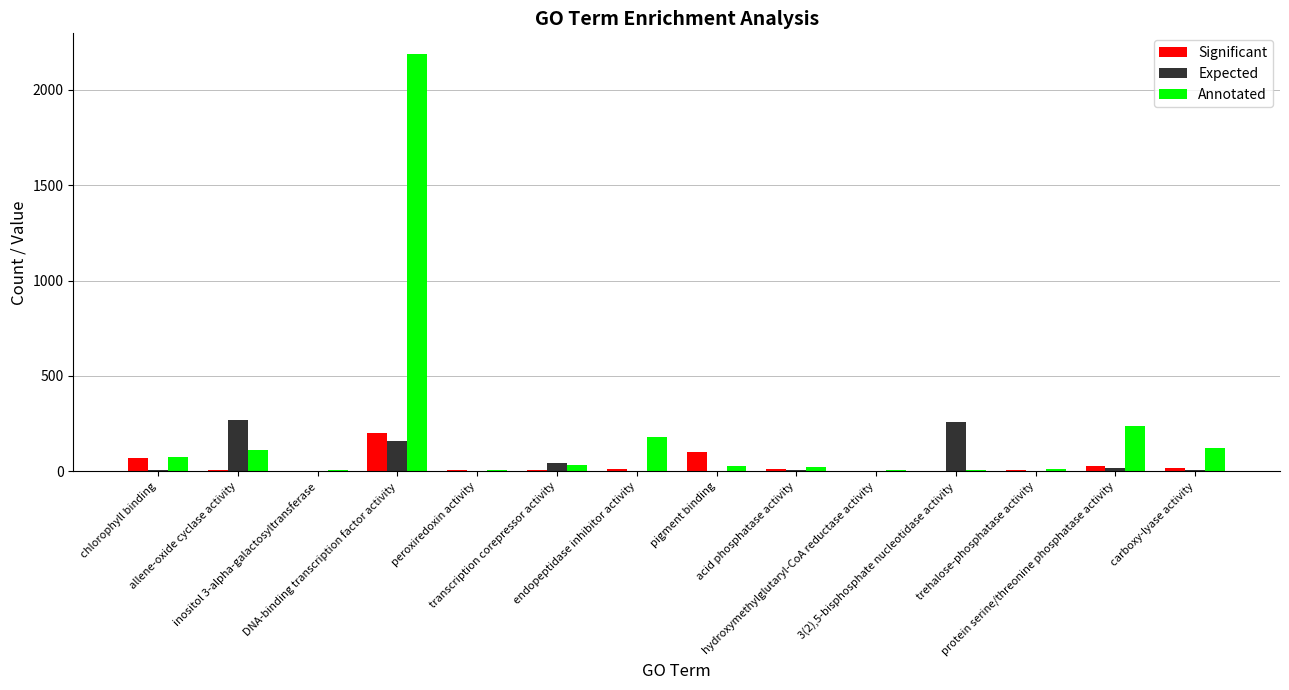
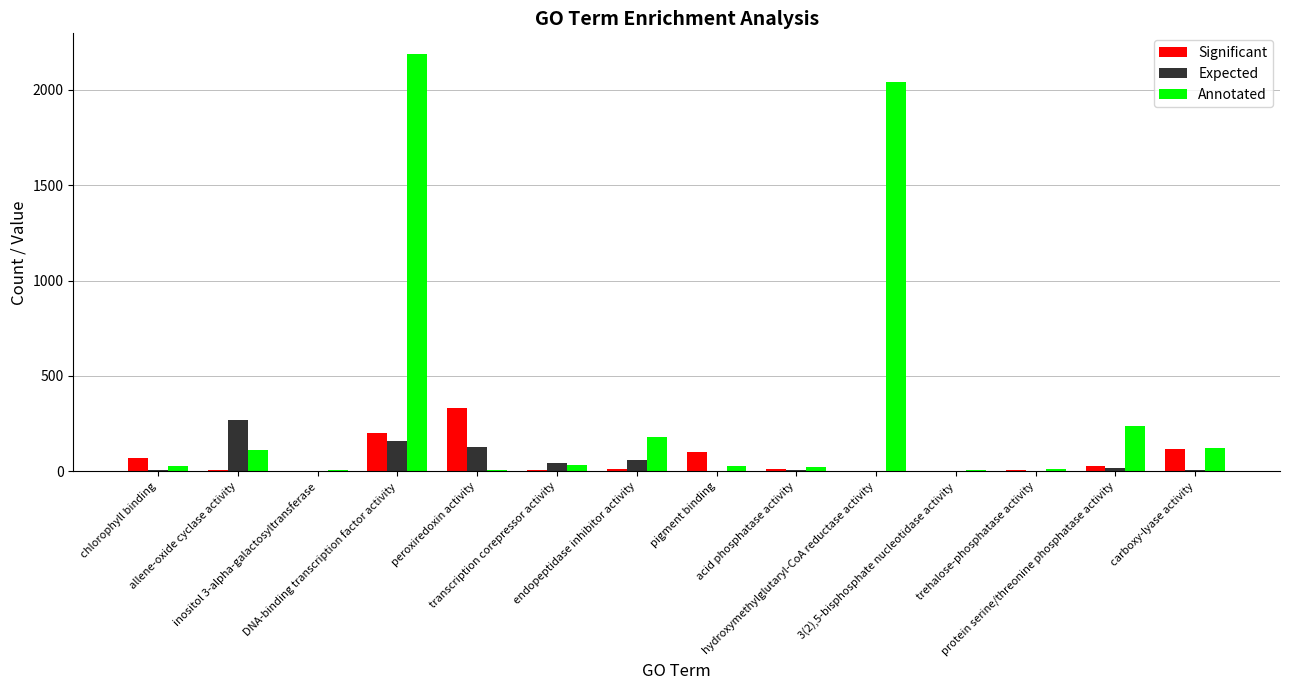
Annotated, chlorophyll binding: 70 -> 30
Significant, peroxiredoxin activity: 10 -> 330
Expected, peroxiredoxin activity: 0 -> 130
Expected, endopeptidase inhibitor activity: 0 -> 60
Annotated, hydroxymethylglutaryl-CoA reductase activity: 10 -> 2040
Expected, 3(2),5-bisphosphate nucleotidase activity: 260 -> 0
Significant, carboxy-lyase activity: 20 -> 120
